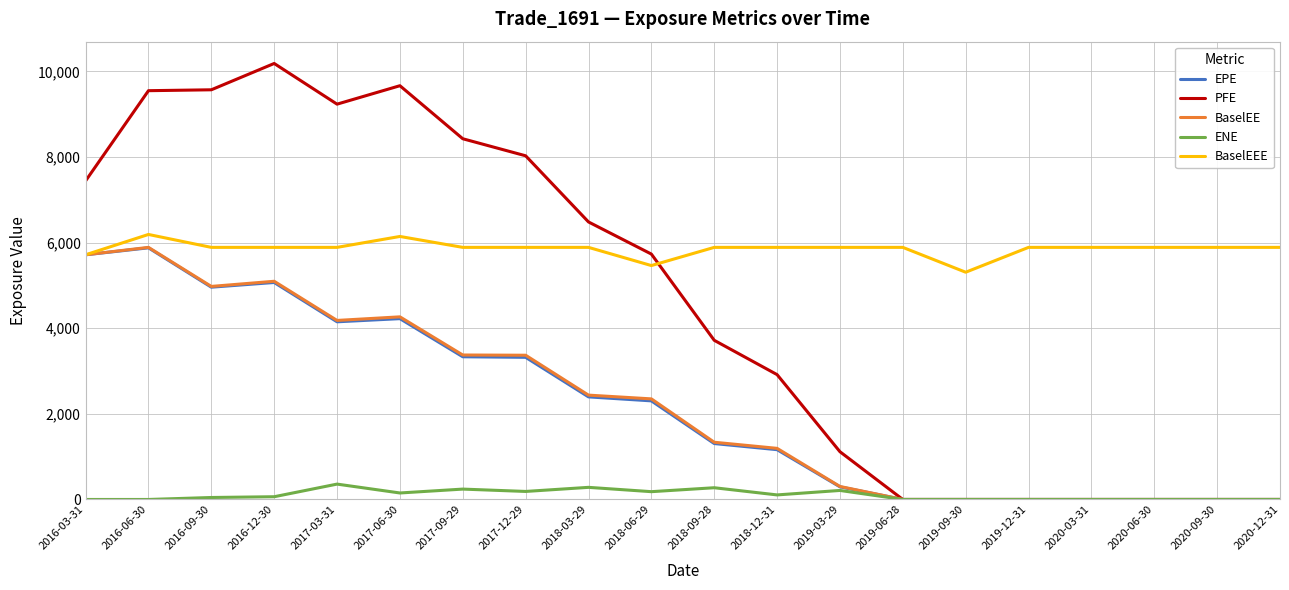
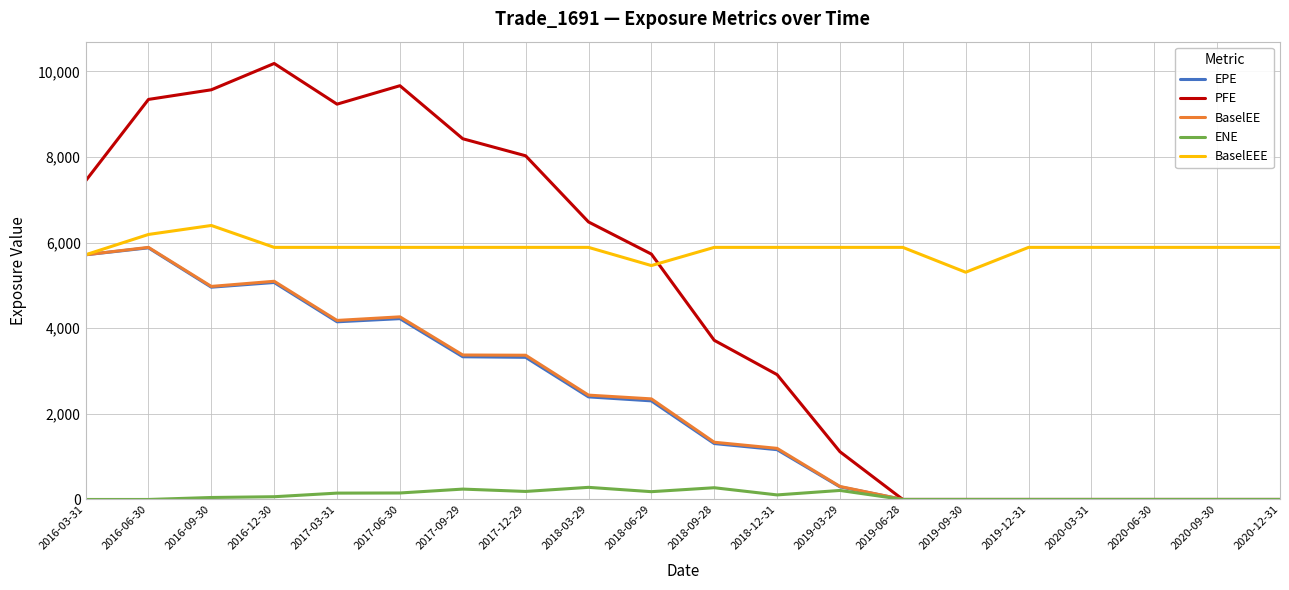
PFE, 2016-06-30: 9,600 -> 9,300
BaselEEE, 2016-09-30: 5,900 -> 6,400
ENE, 2017-03-31: 400 -> 100
BaselEEE, 2017-06-30: 6,100 -> 5,900
